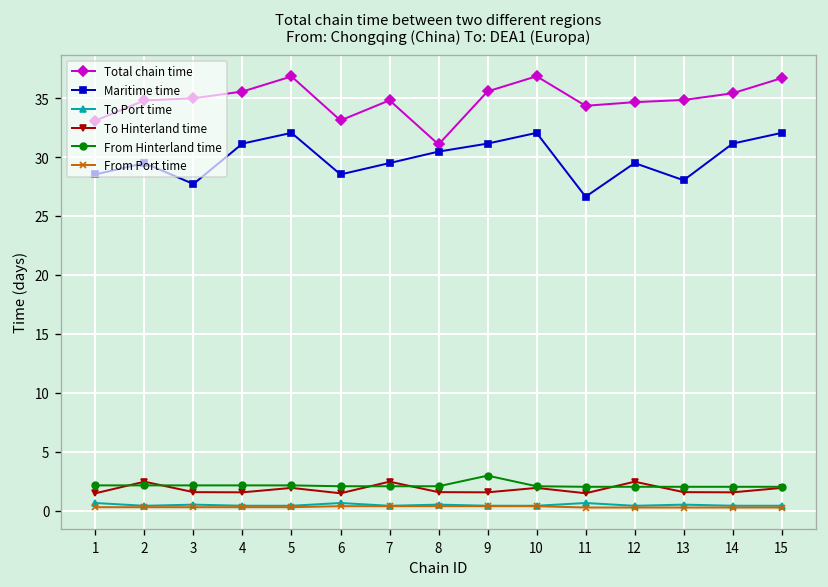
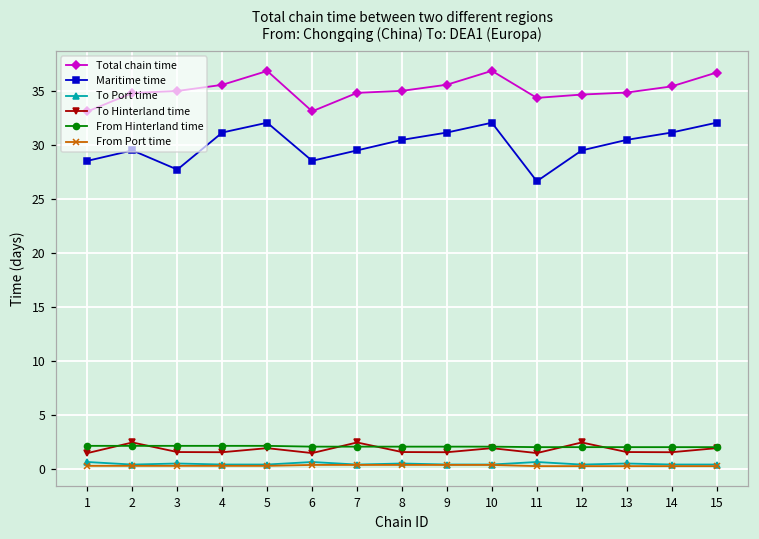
Total chain time, 8: 31 -> 35
From Hinterland time, 9: 3 -> 2
Maritime time, 13: 28 -> 30
